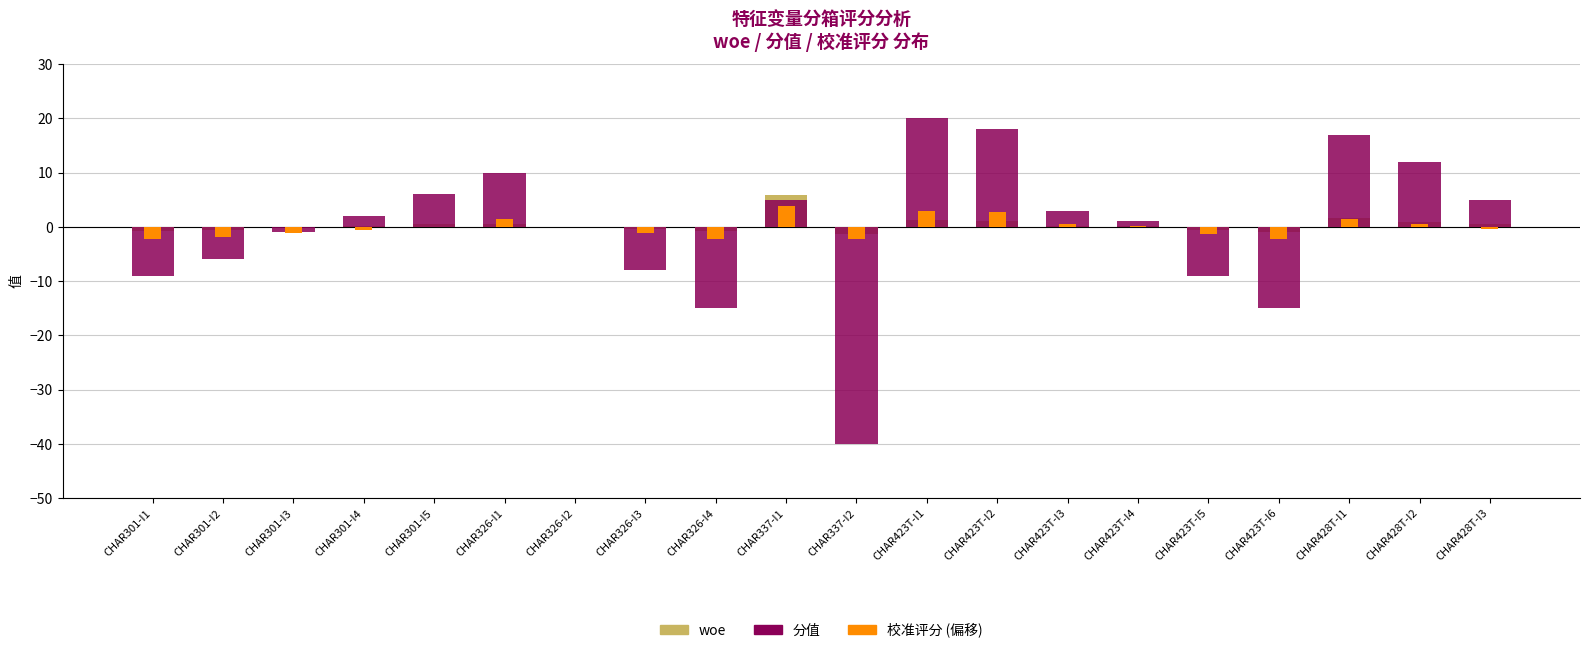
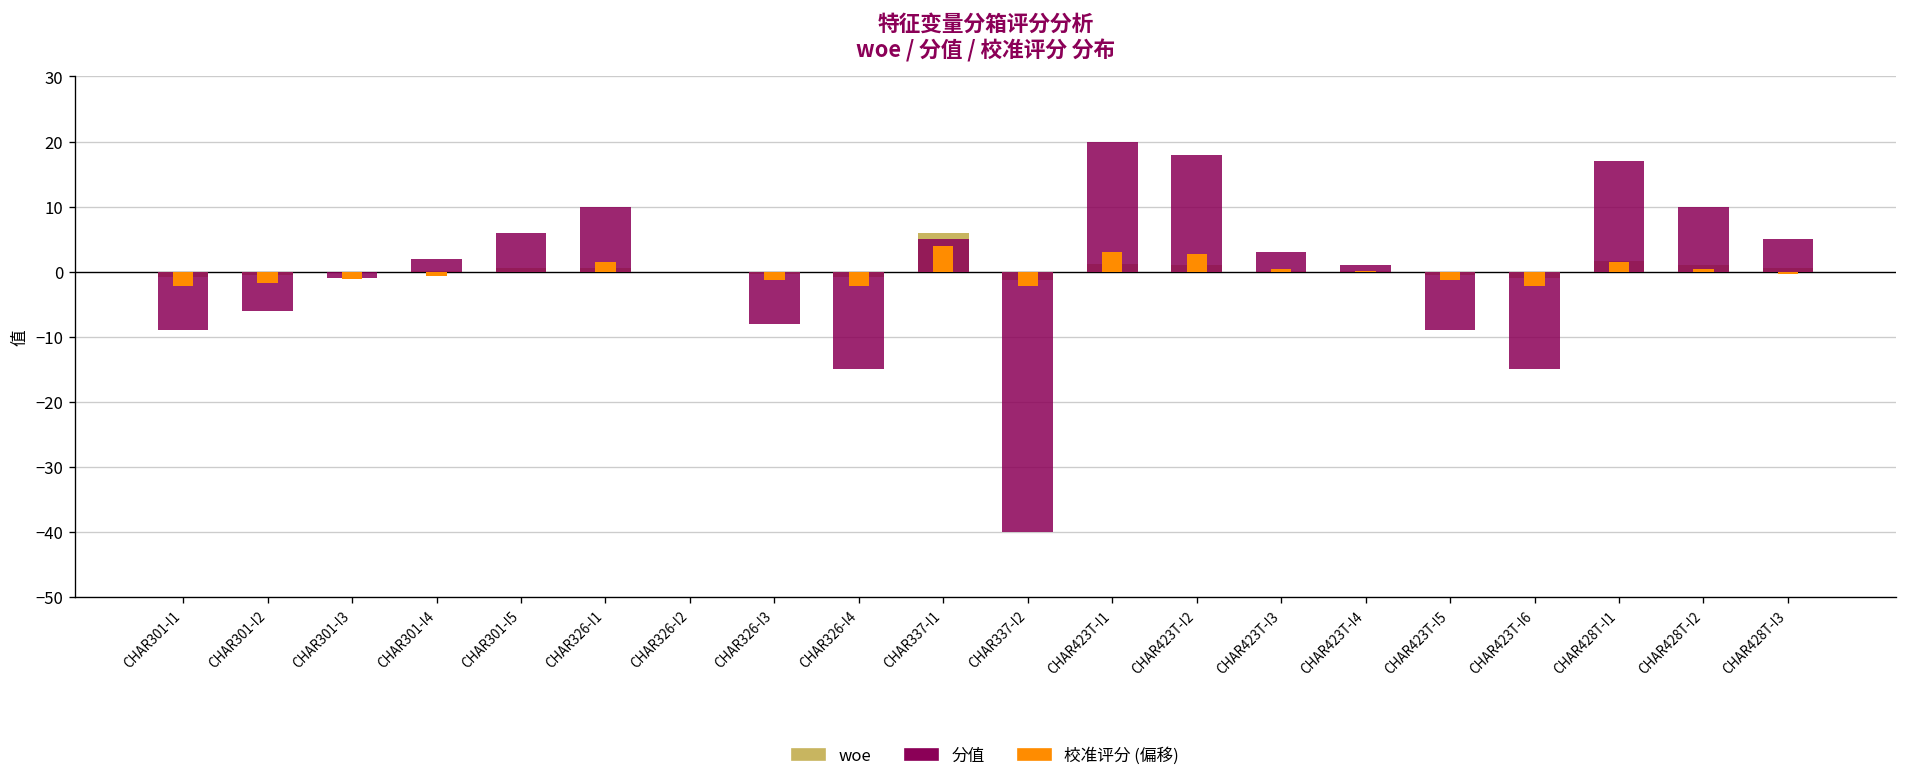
分值, CHAR428T-I2: 12 -> 10
